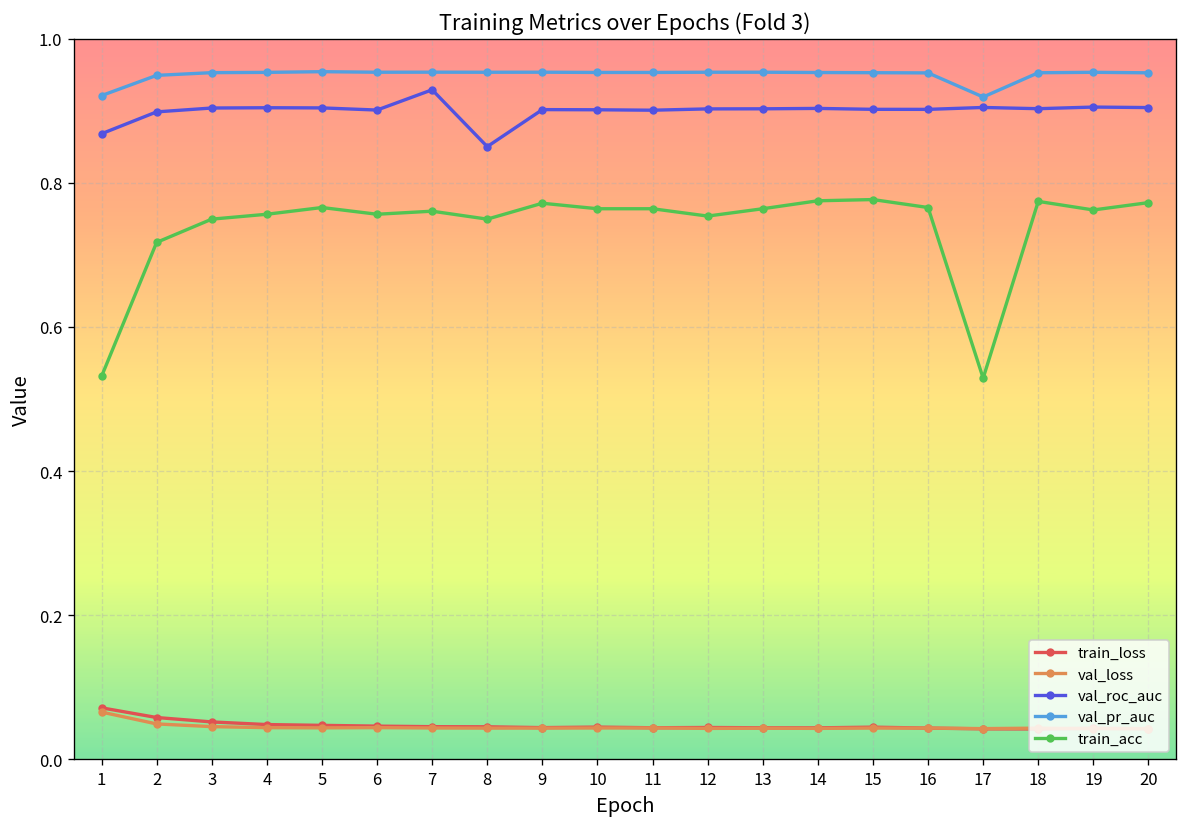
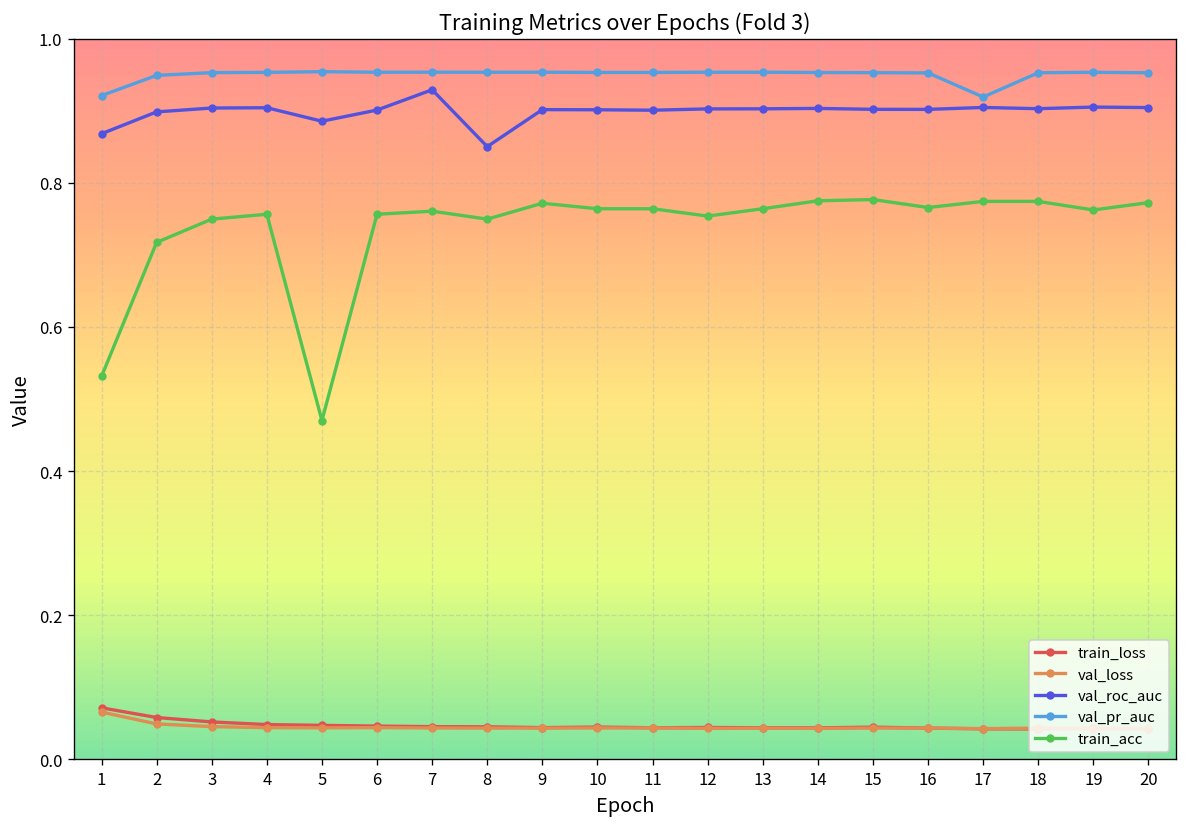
val_roc_auc, 5: 0.90 -> 0.89
train_acc, 5: 0.77 -> 0.47
train_acc, 17: 0.53 -> 0.77
